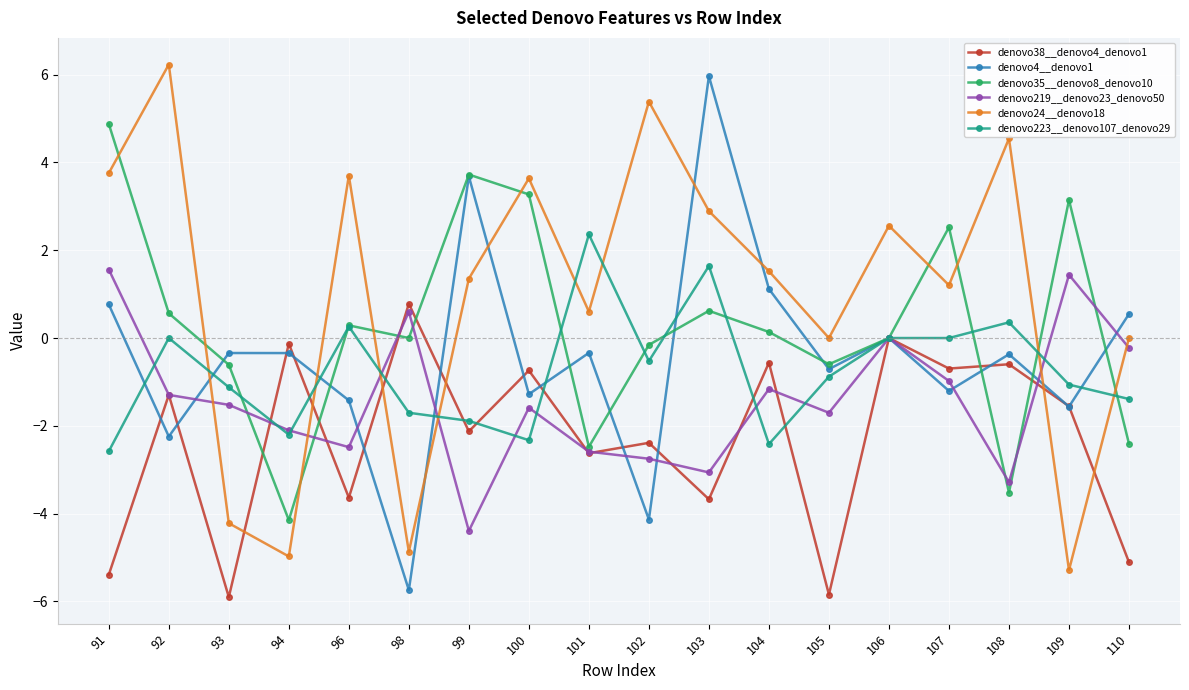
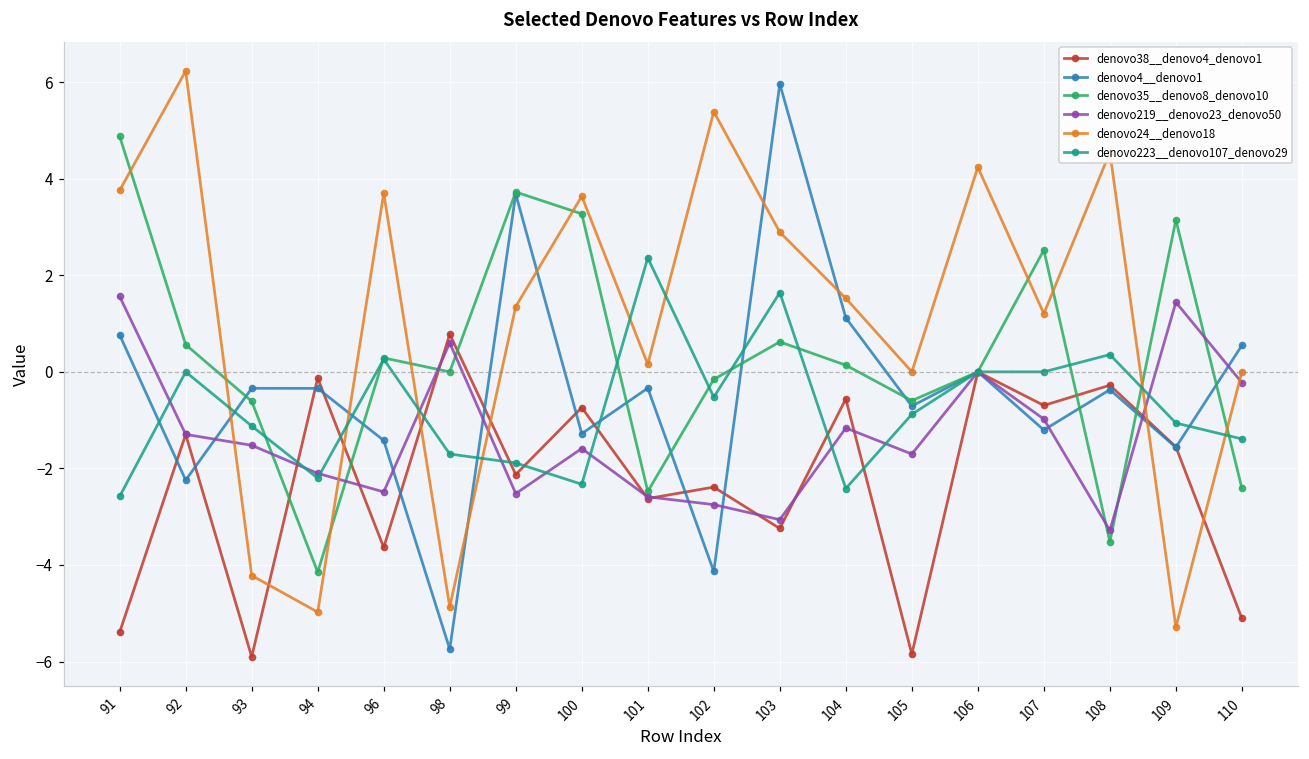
denovo219__denovo23_denovo50, 99: -4.4 -> -2.5
denovo24__denovo18, 101: 0.6 -> 0.2
denovo38__denovo4_denovo1, 103: -3.7 -> -3.2
denovo24__denovo18, 106: 2.6 -> 4.2
denovo38__denovo4_denovo1, 108: -0.6 -> -0.3
